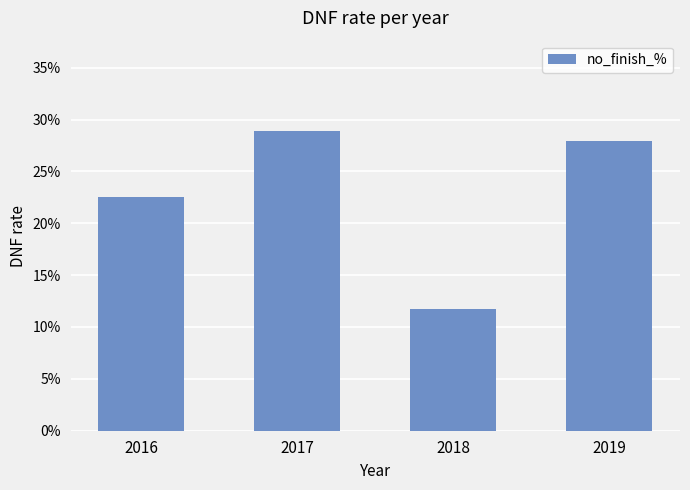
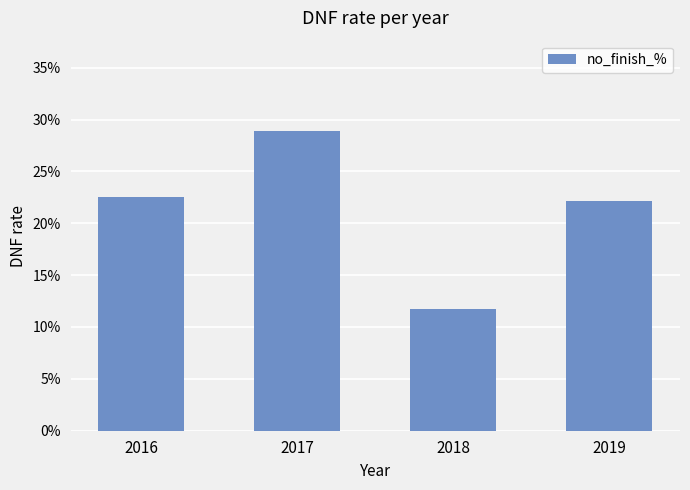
2019: 28.0% -> 22.1%
